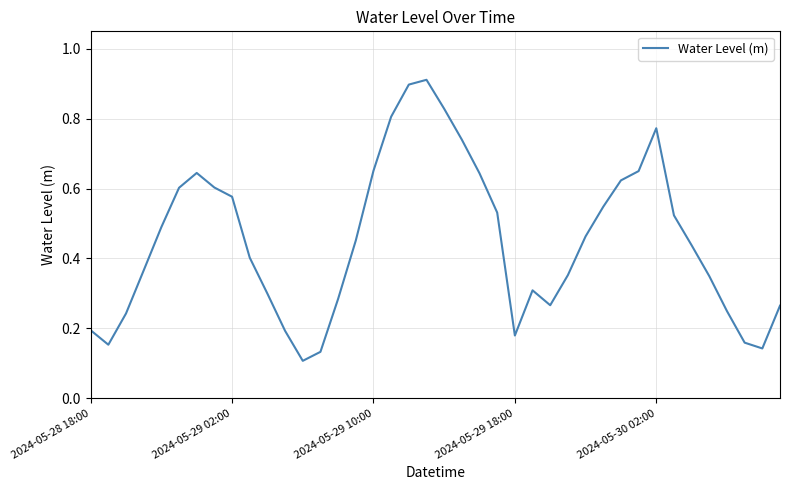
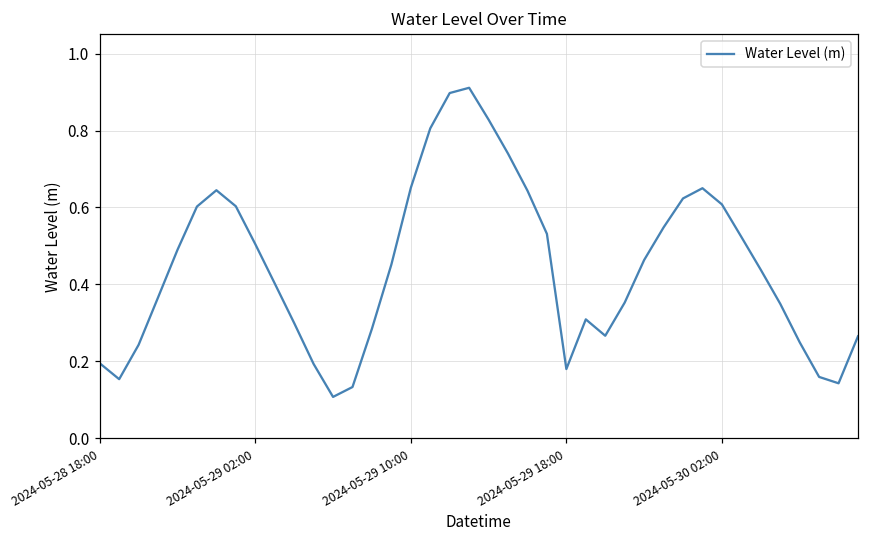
2024-05-29 02:00: 0.58 -> 0.50
2024-05-30 02:00: 0.77 -> 0.61
